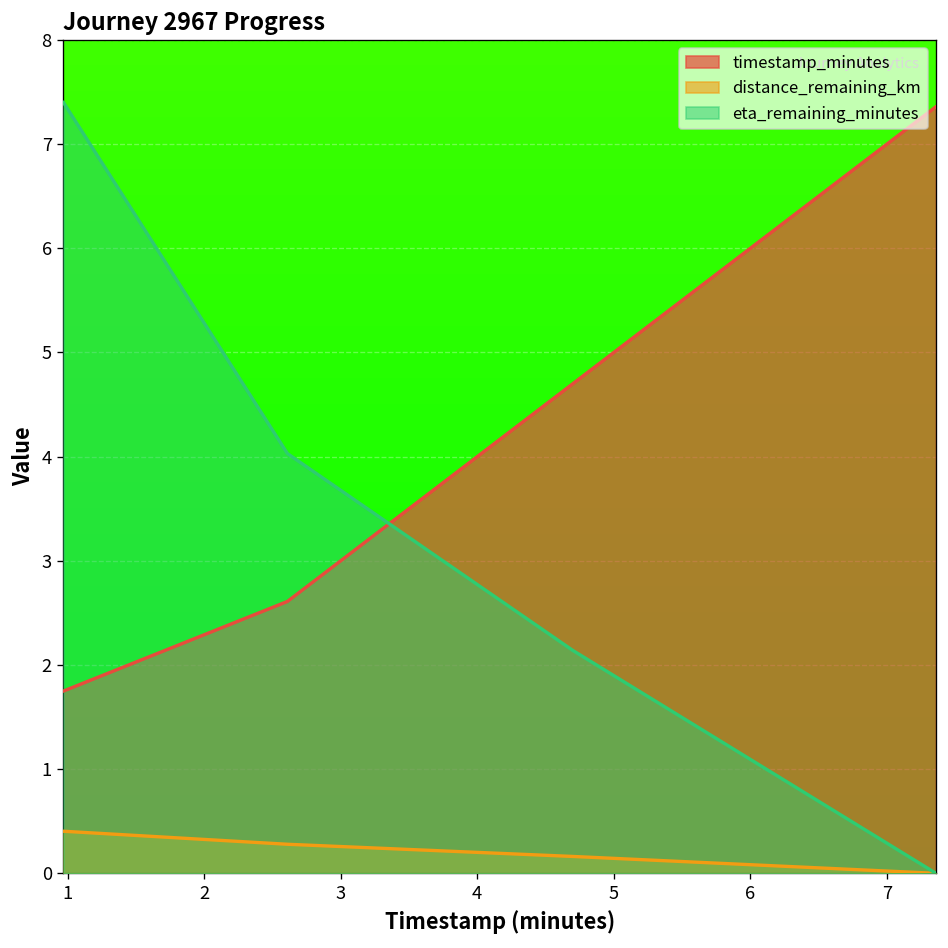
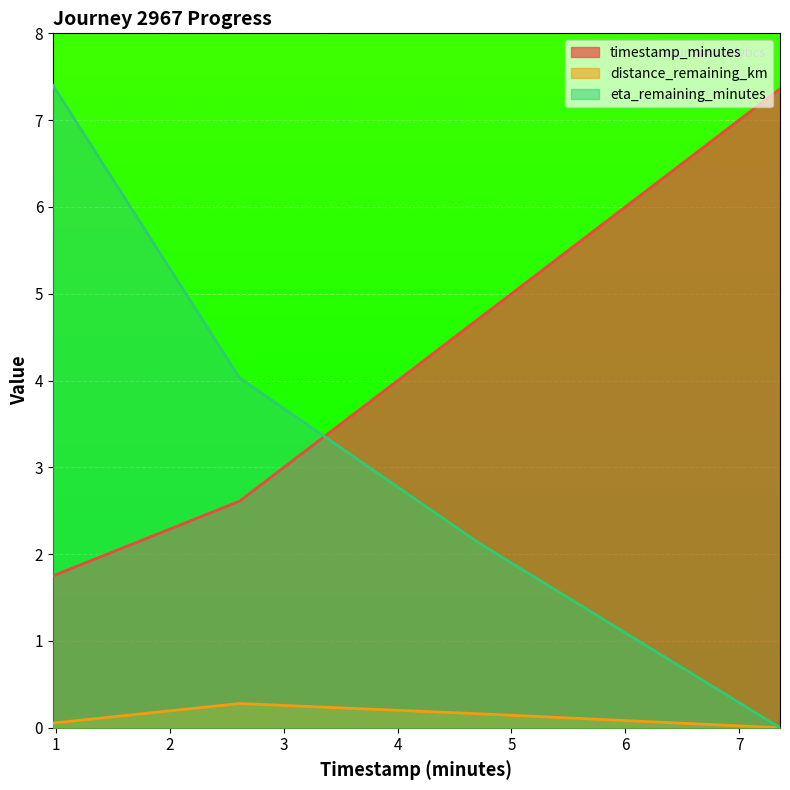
distance_remaining_km, 1: 0.4 -> 0.1
